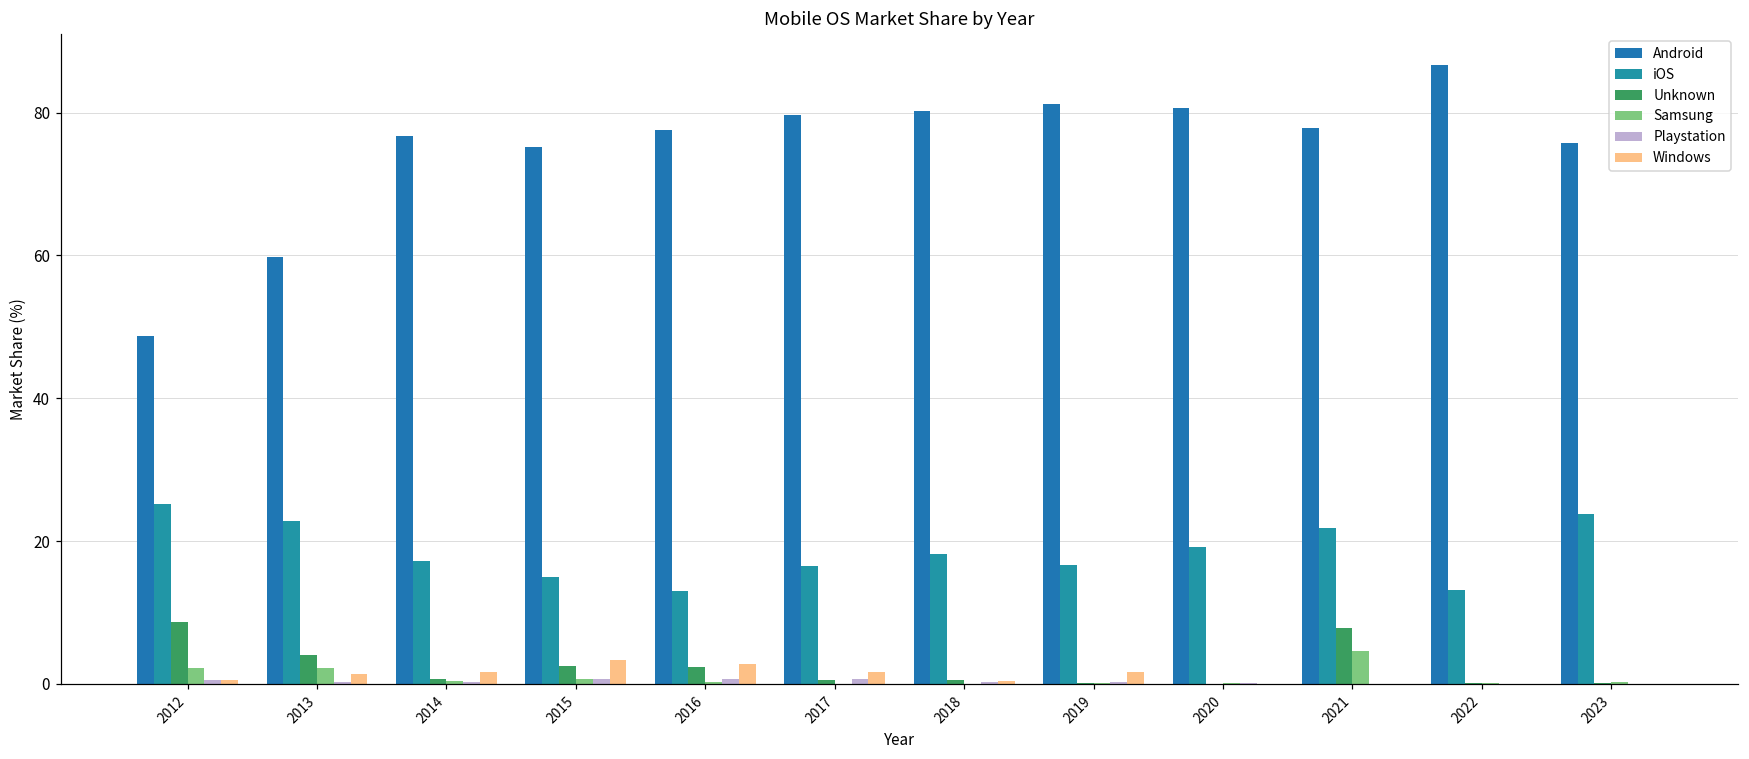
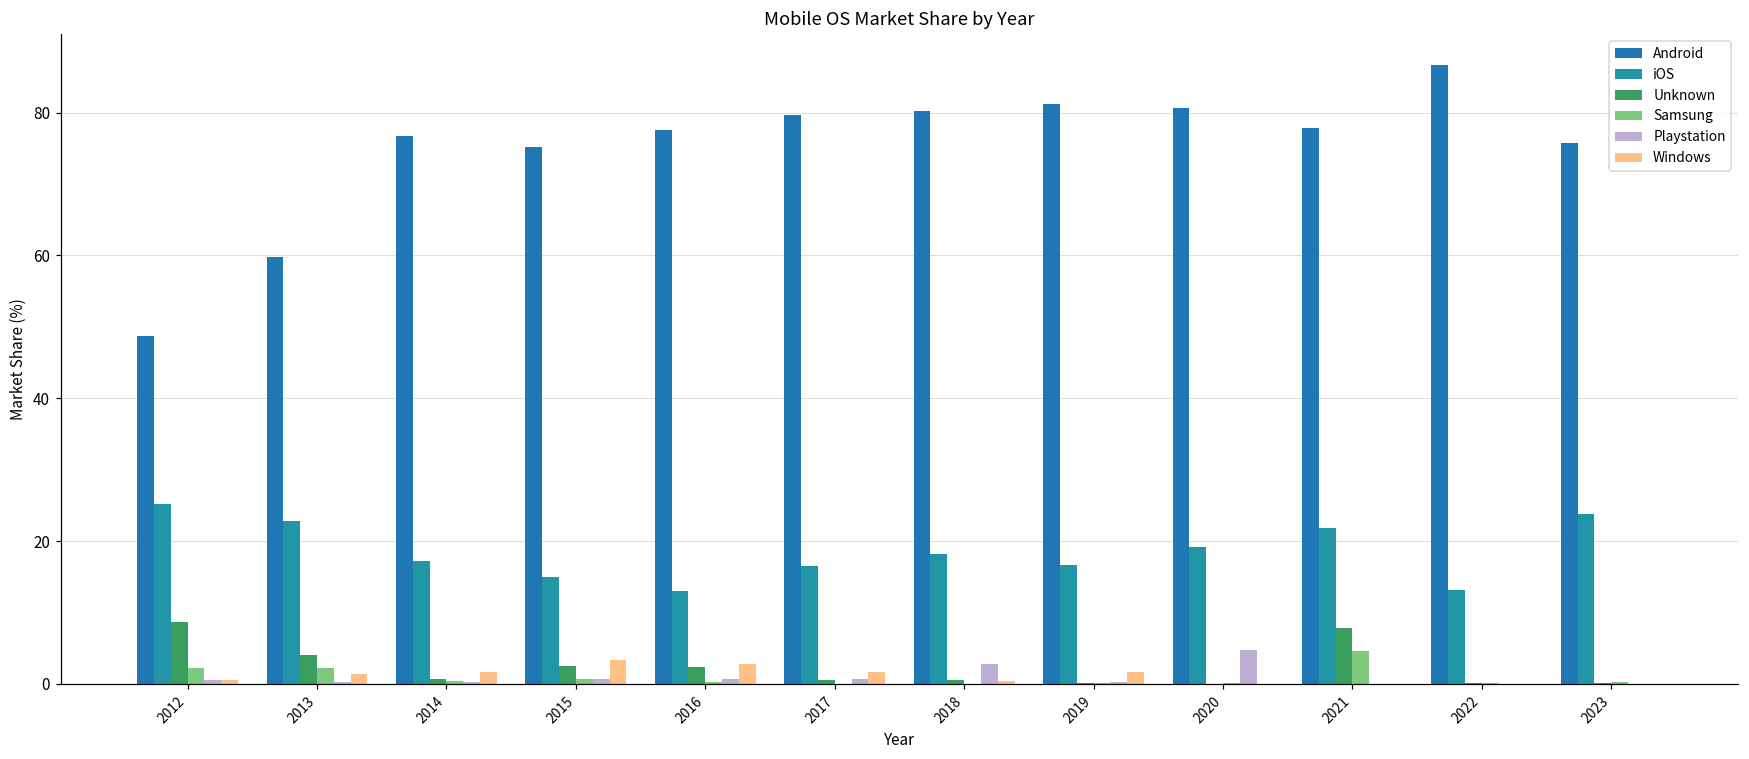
Playstation, 2018: 0 -> 3
Playstation, 2020: 0 -> 5
